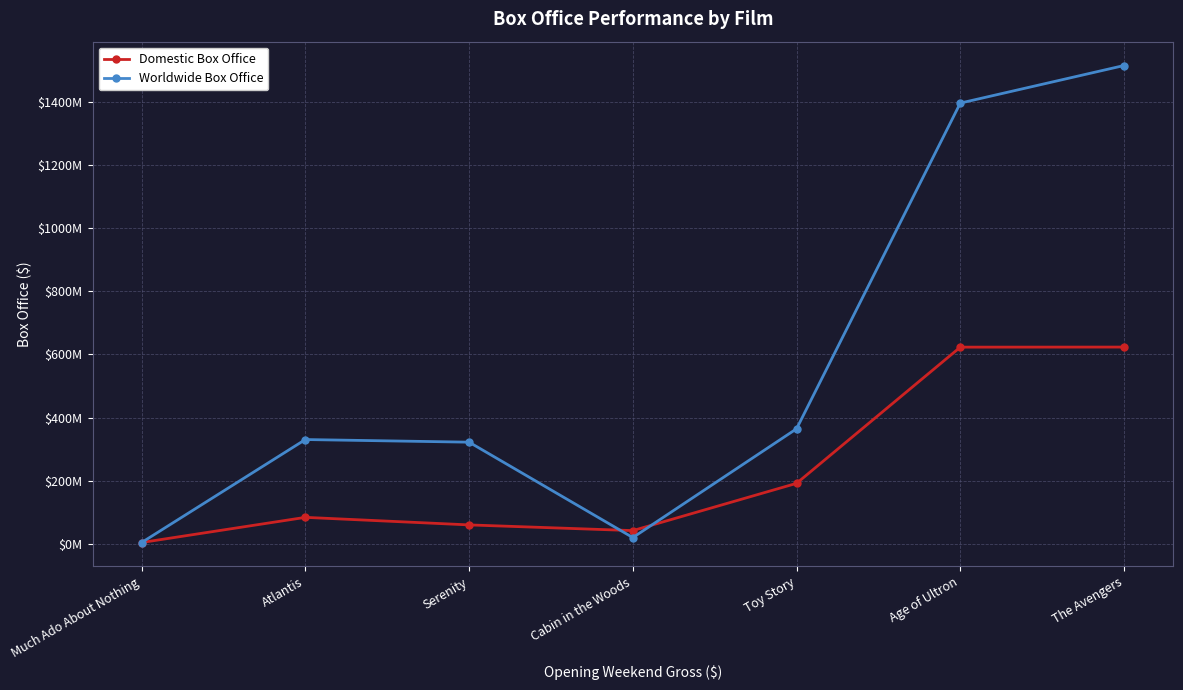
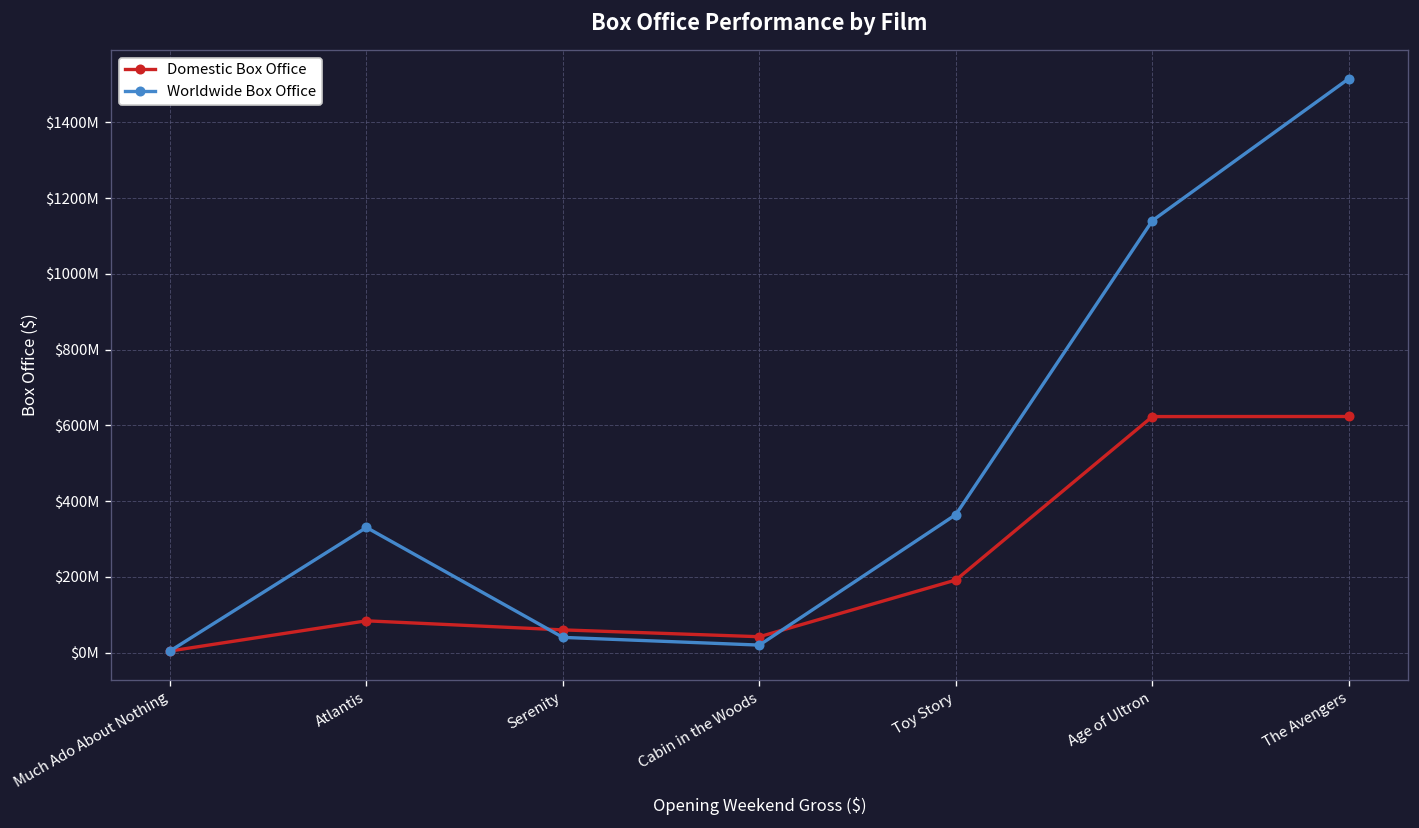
Worldwide Box Office, Serenity: $320000000 -> $40000000
Worldwide Box Office, Age of Ultron: $1400000000 -> $1140000000
